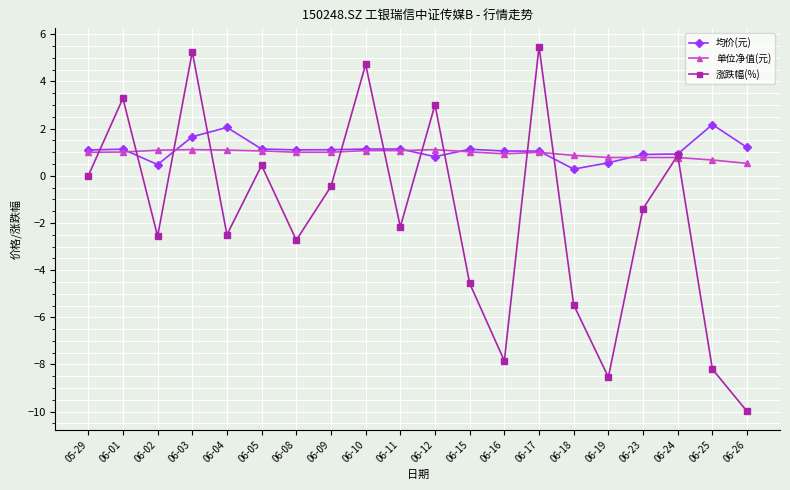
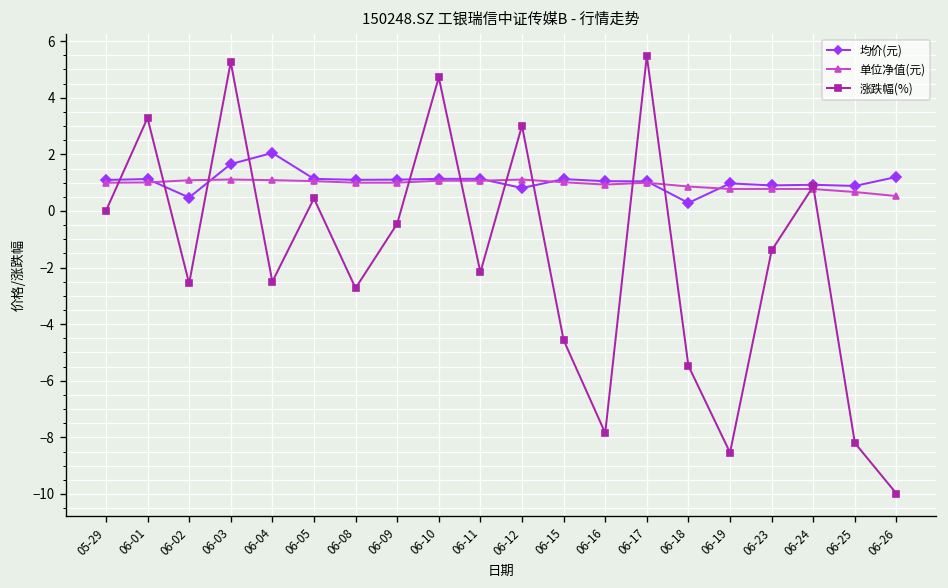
均价(元), 06-19: 0.6 -> 1.0
均价(元), 06-25: 2.2 -> 0.9
